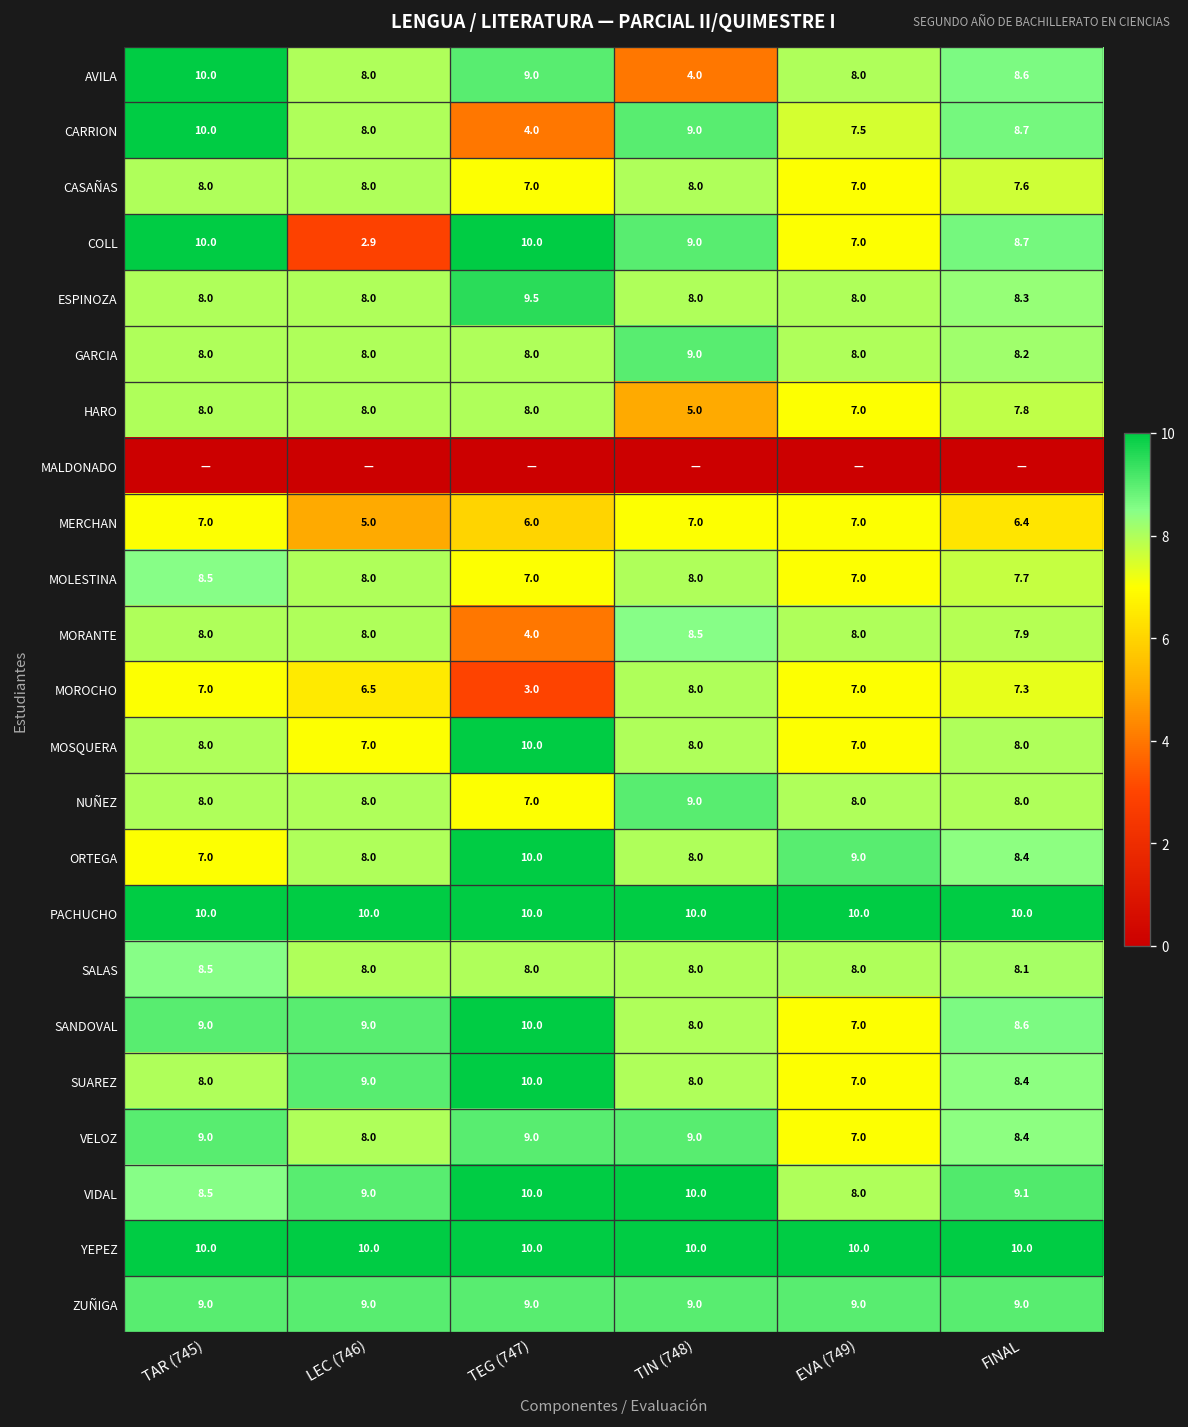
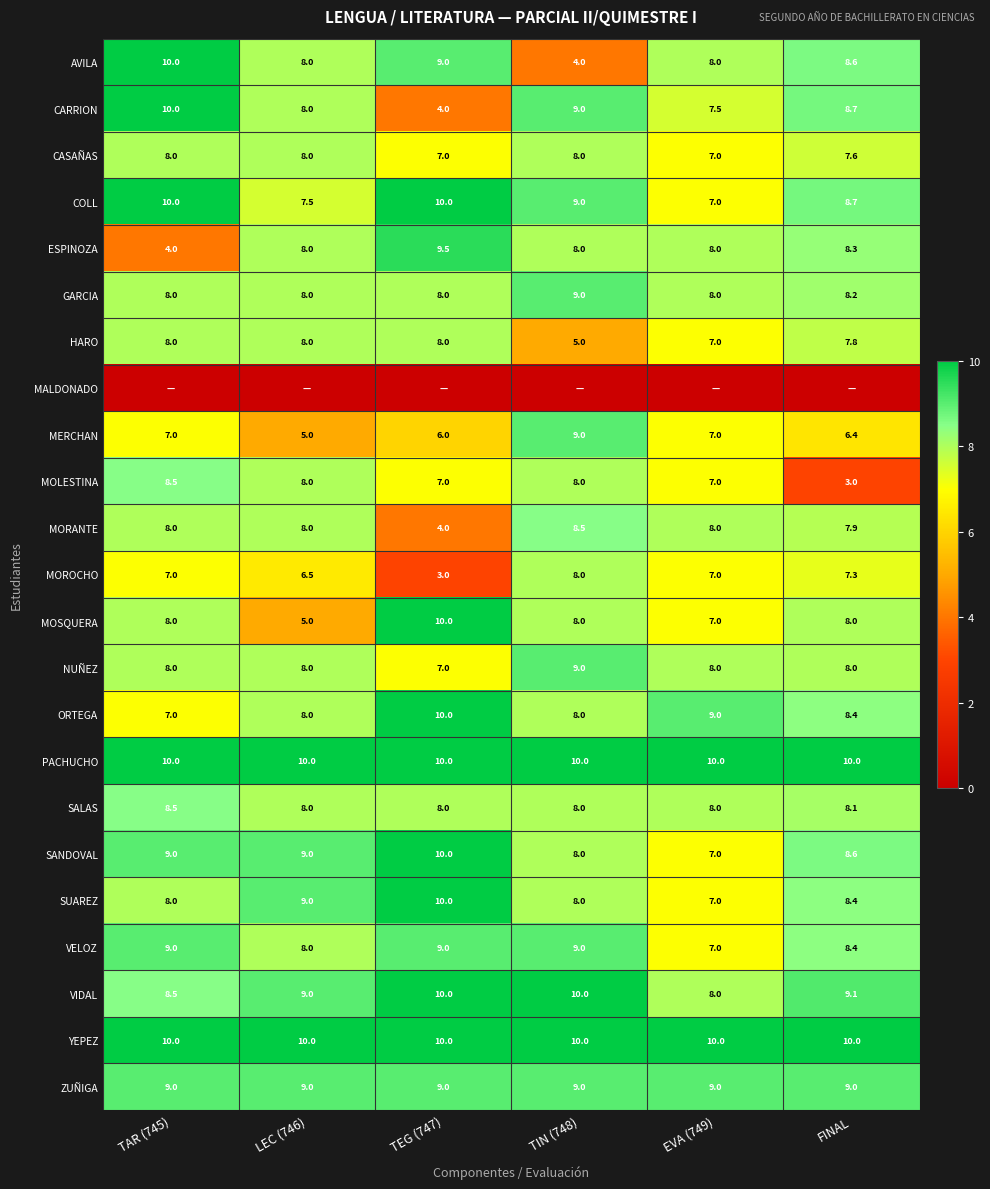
COLL, LEC (746): 2.9 -> 7.5
ESPINOZA, TAR (745): 8.0 -> 4.0
MERCHAN, TIN (748): 7.0 -> 9.0
MOLESTINA, FINAL: 7.7 -> 3.0
MOSQUERA, LEC (746): 7.0 -> 5.0
